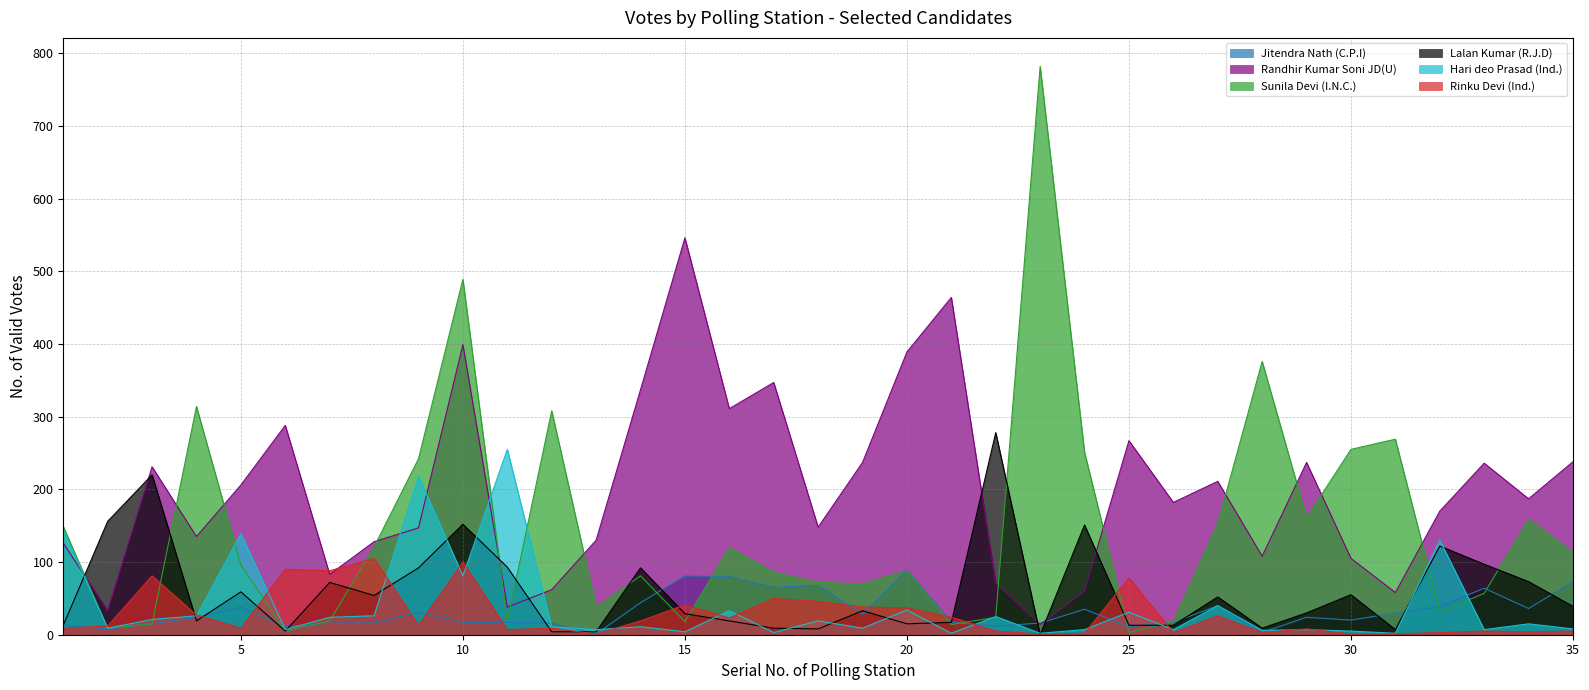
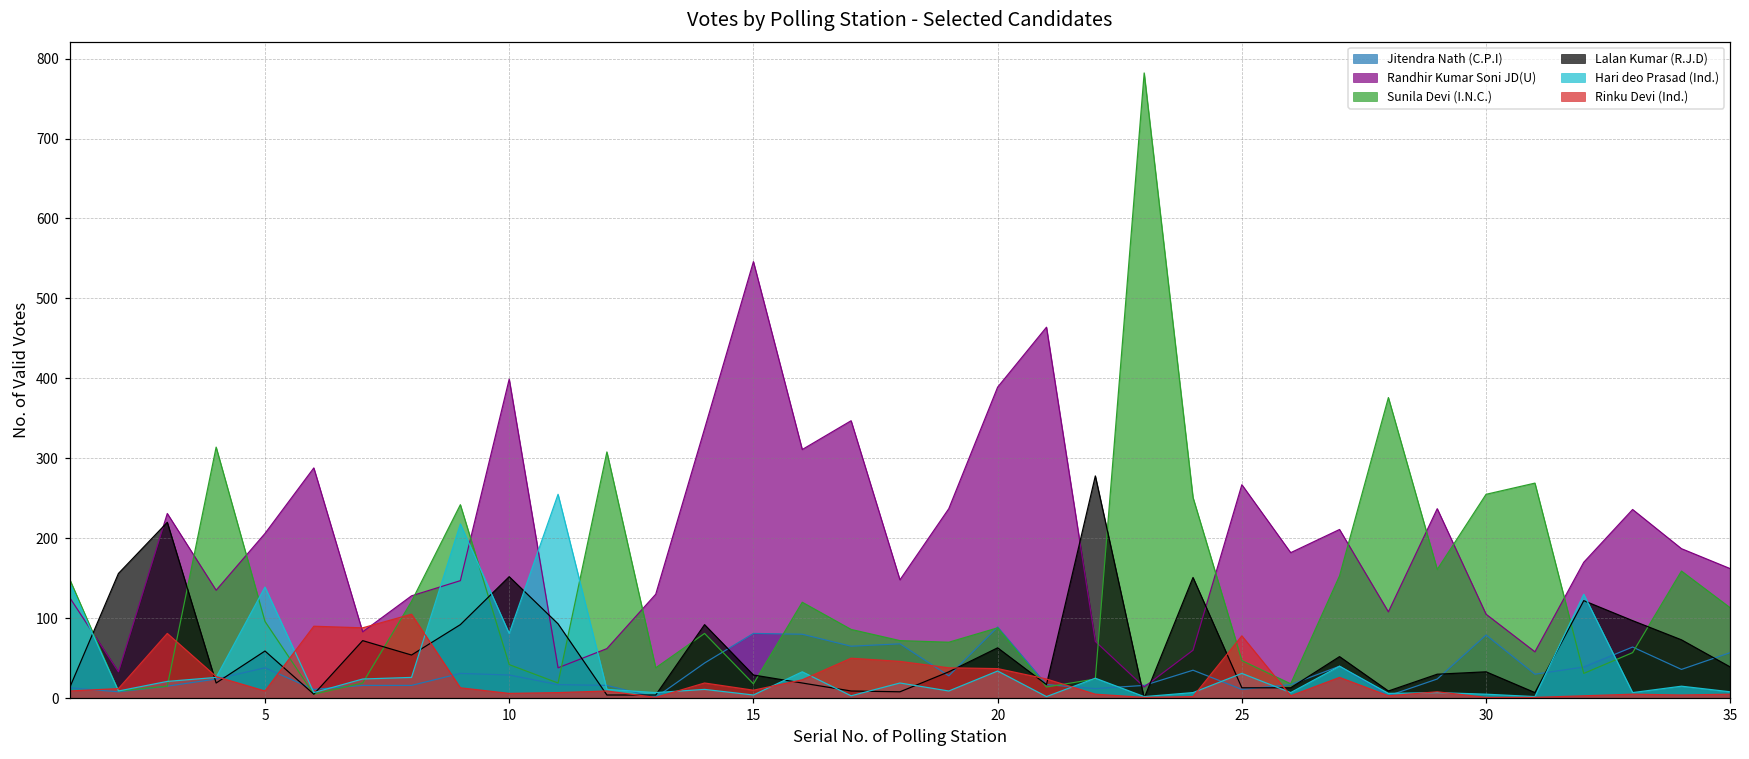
Jitendra Nath (C.P.I), 10: 20 -> 30
Sunila Devi (I.N.C.), 10: 490 -> 40
Rinku Devi (Ind.), 10: 100 -> 10
Rinku Devi (Ind.), 15: 40 -> 10
Lalan Kumar (R.J.D), 20: 20 -> 60
Sunila Devi (I.N.C.), 25: 0 -> 50
Jitendra Nath (C.P.I), 30: 20 -> 80
Lalan Kumar (R.J.D), 30: 60 -> 30
Jitendra Nath (C.P.I), 35: 70 -> 60
Randhir Kumar Soni JD(U), 35: 240 -> 160
